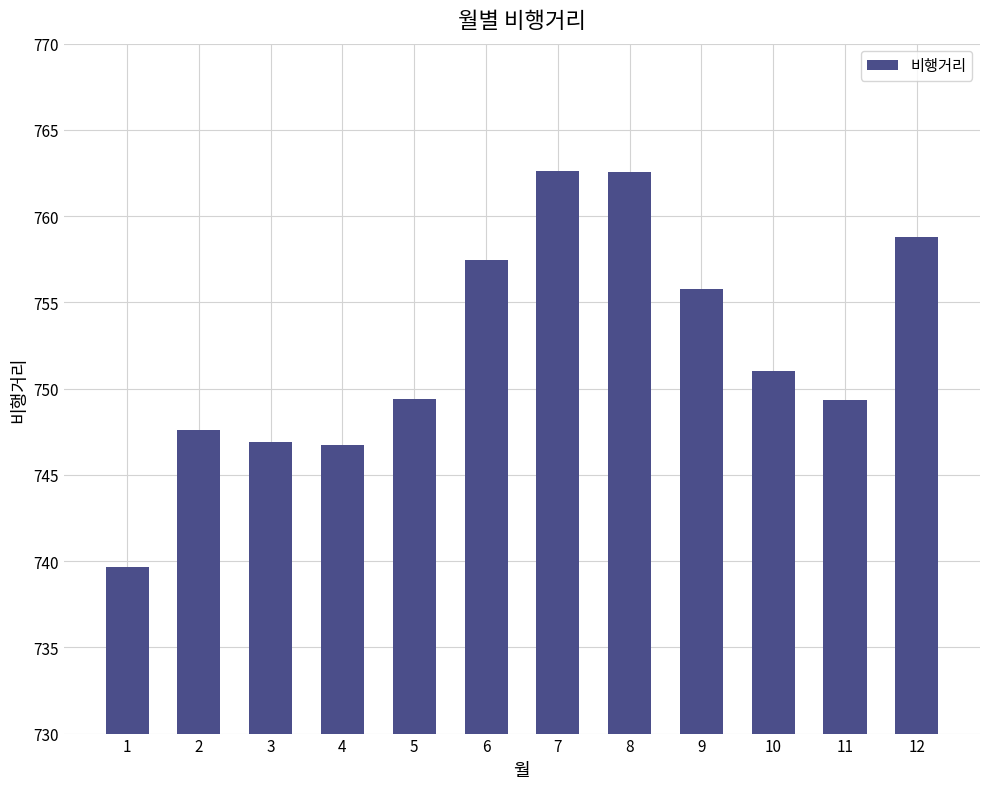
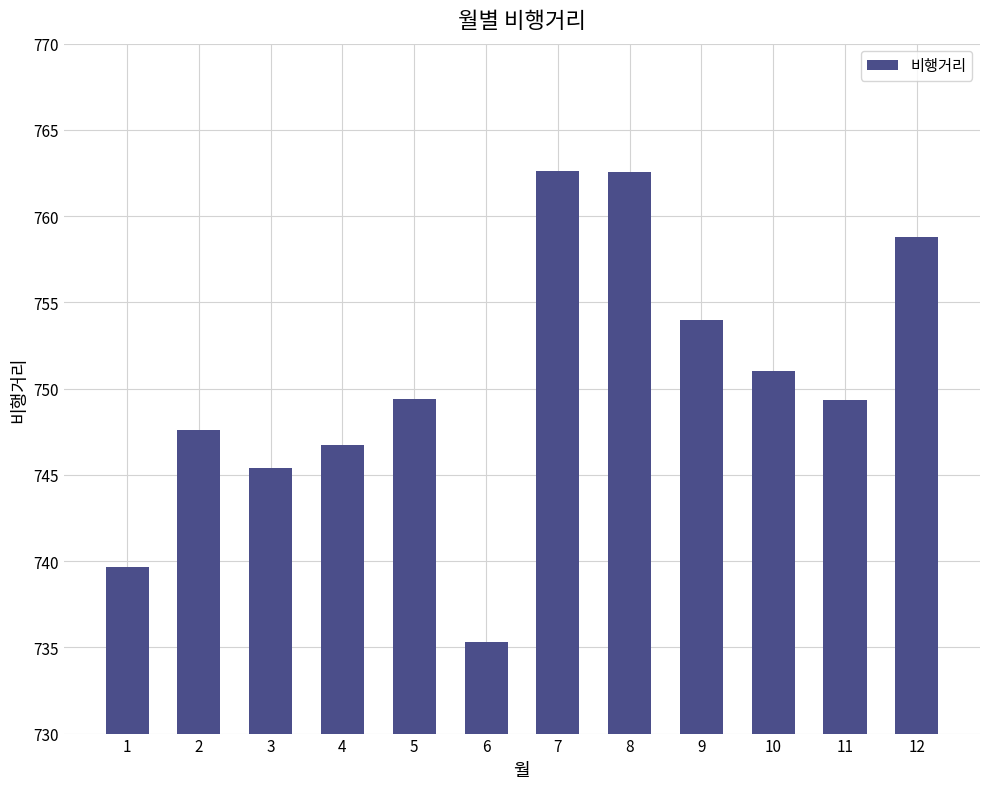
3: 746.9 -> 745.4
6: 757.4 -> 735.3
9: 755.8 -> 754.0
